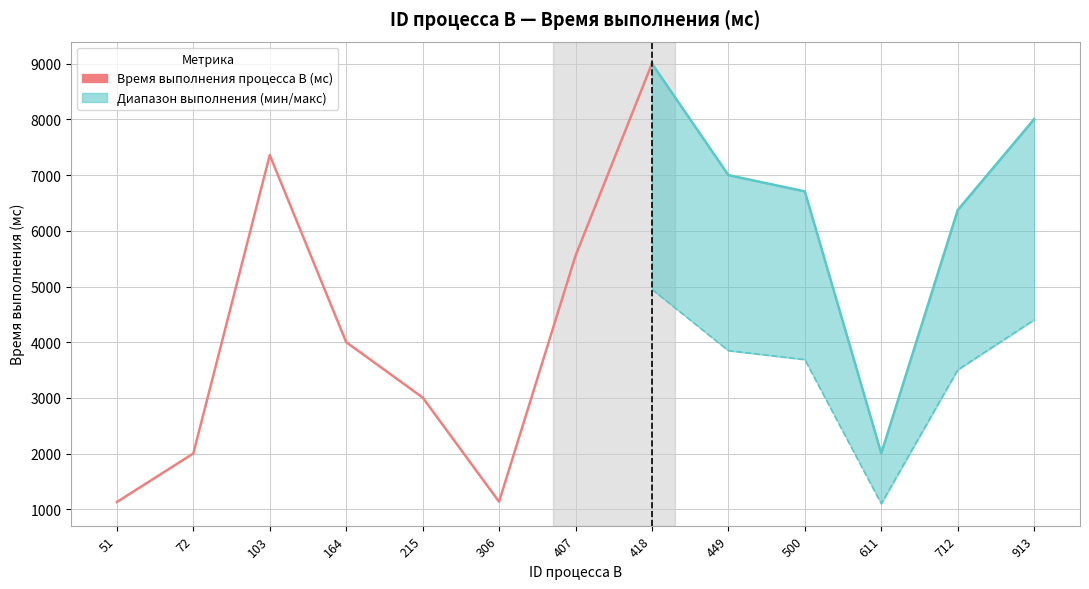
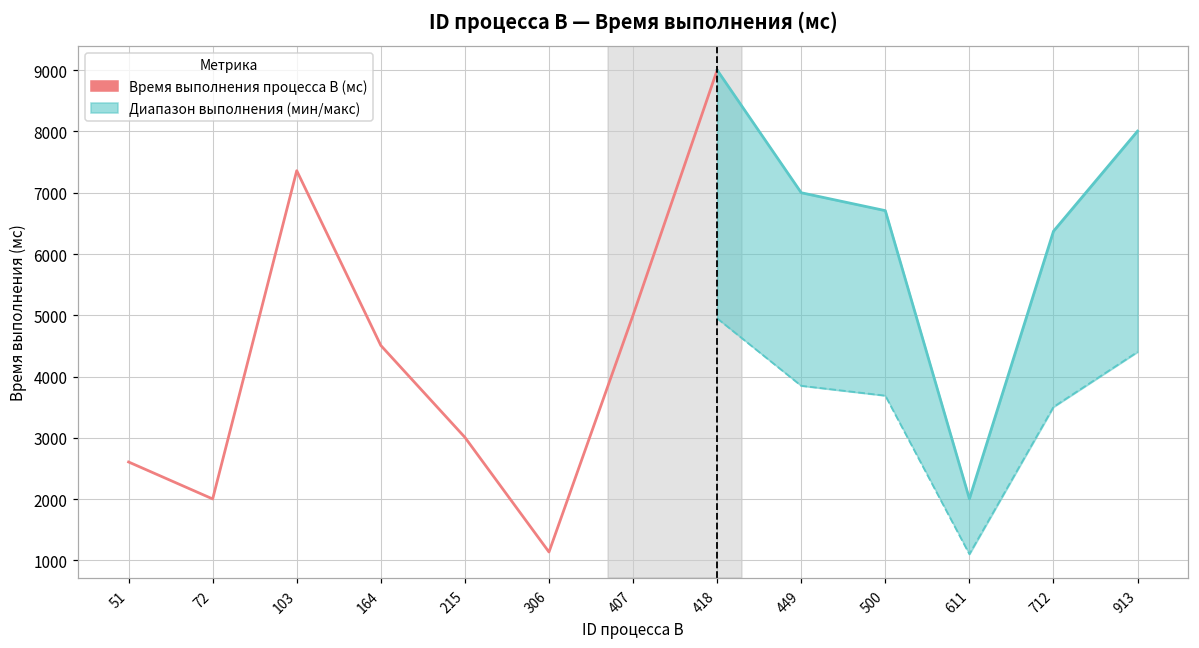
Время выполнения процесса B (мс), 51: 1100 -> 2600
Время выполнения процесса B (мс), 164: 4000 -> 4500
Время выполнения процесса B (мс), 407: 5600 -> 5000
